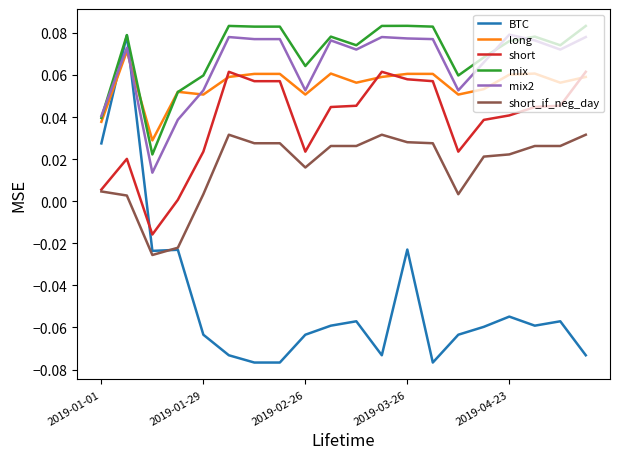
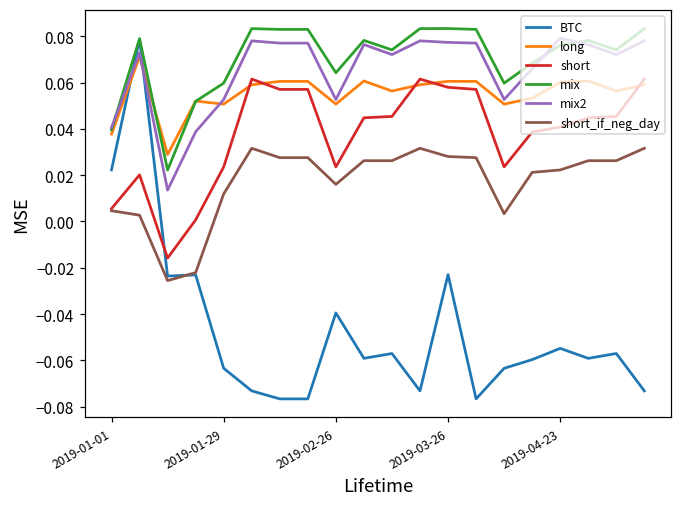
BTC, 2019-01-01: 0.027 -> 0.022
short_if_neg_day, 2019-01-29: 0.003 -> 0.012
BTC, 2019-02-26: -0.063 -> -0.040
